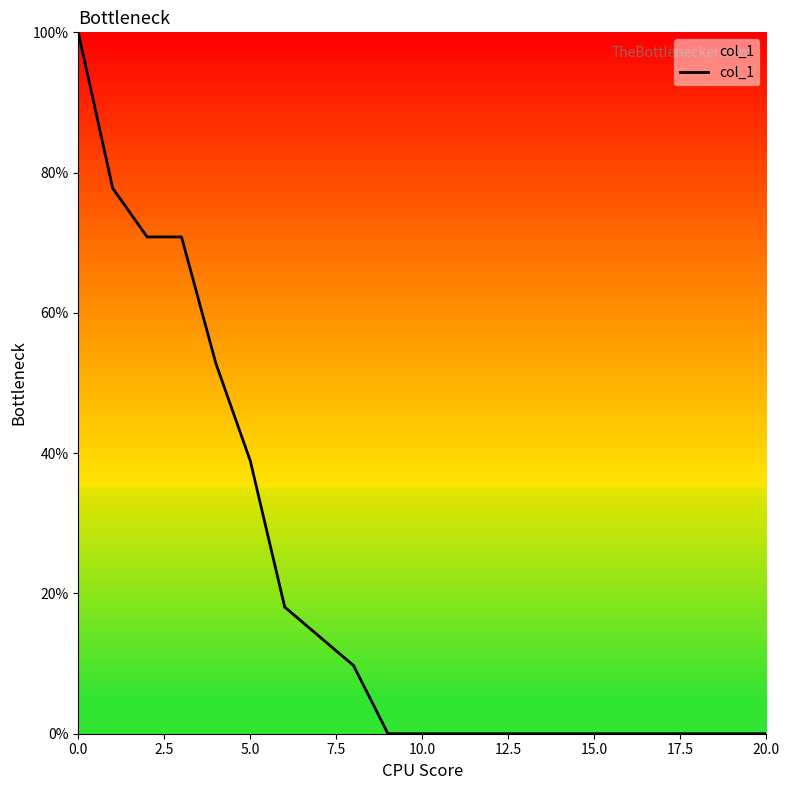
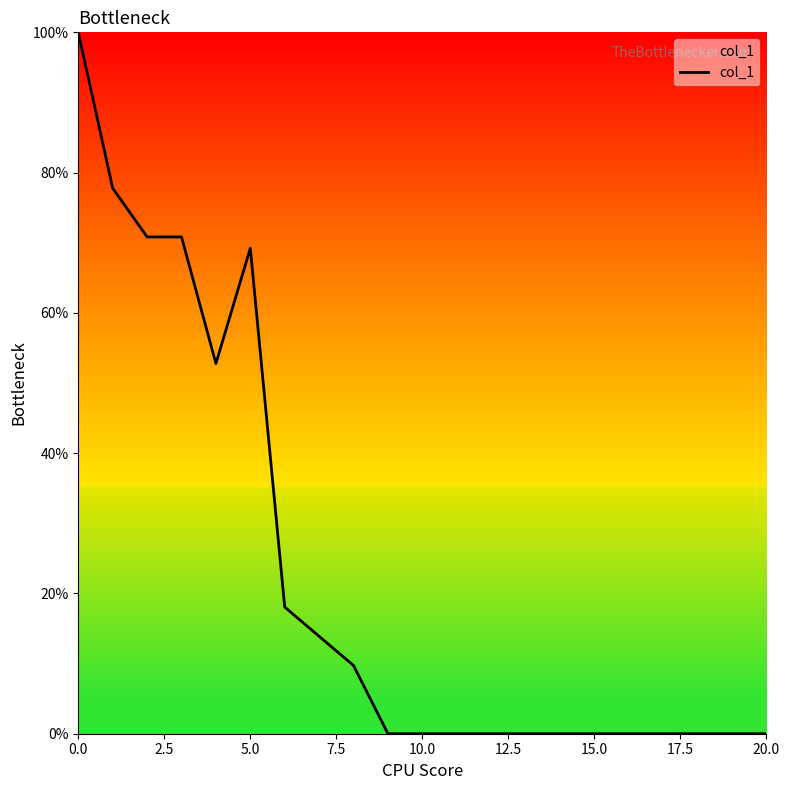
5.0: 39% -> 69%
